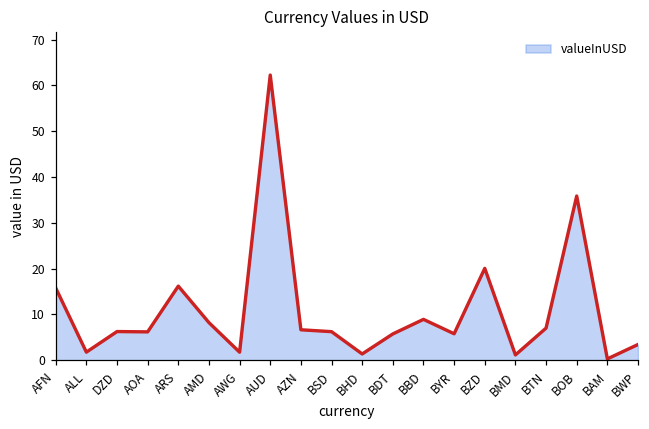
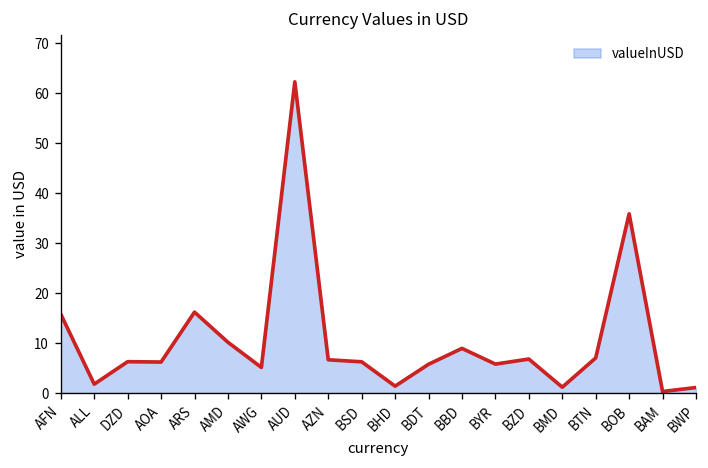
AMD: 8 -> 10
AWG: 2 -> 5
BZD: 20 -> 7
BWP: 3 -> 1
